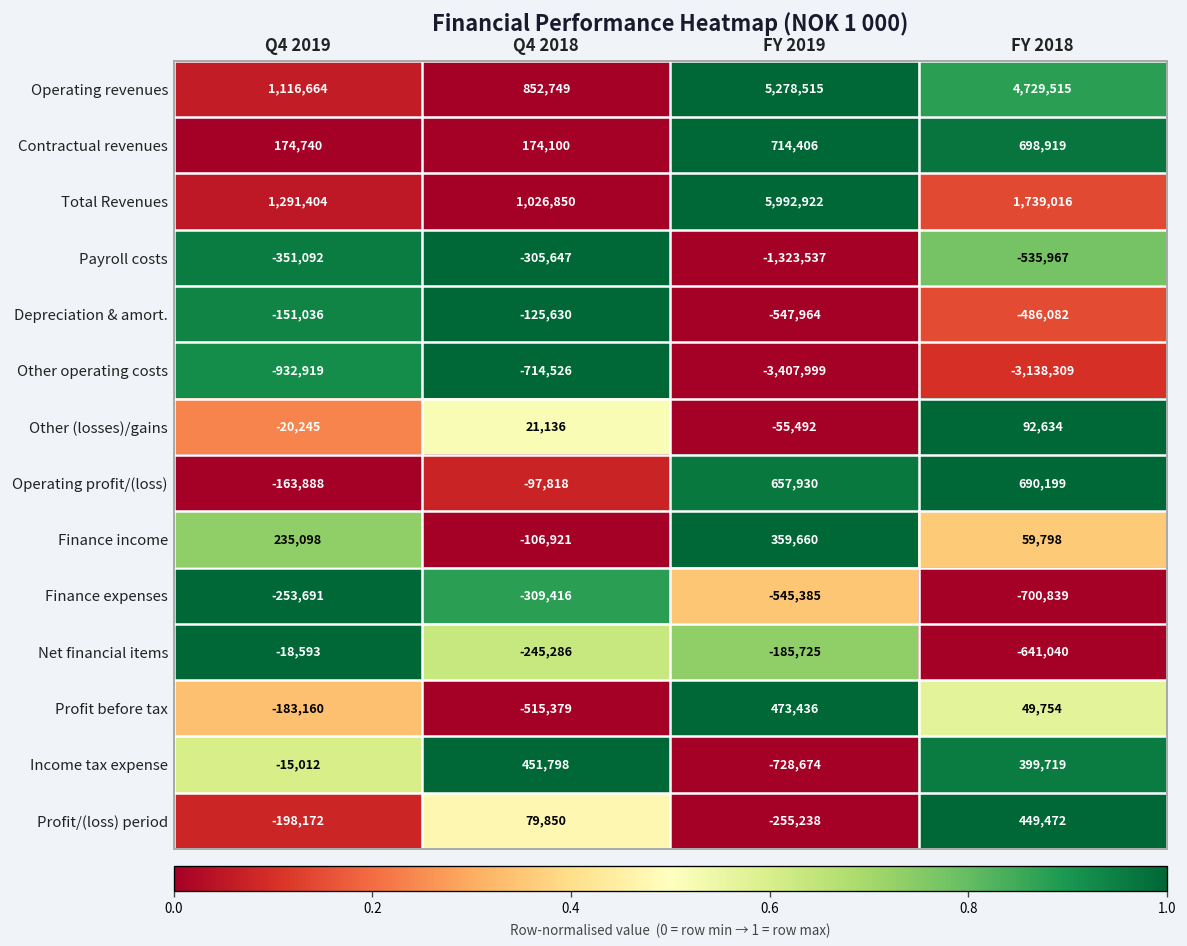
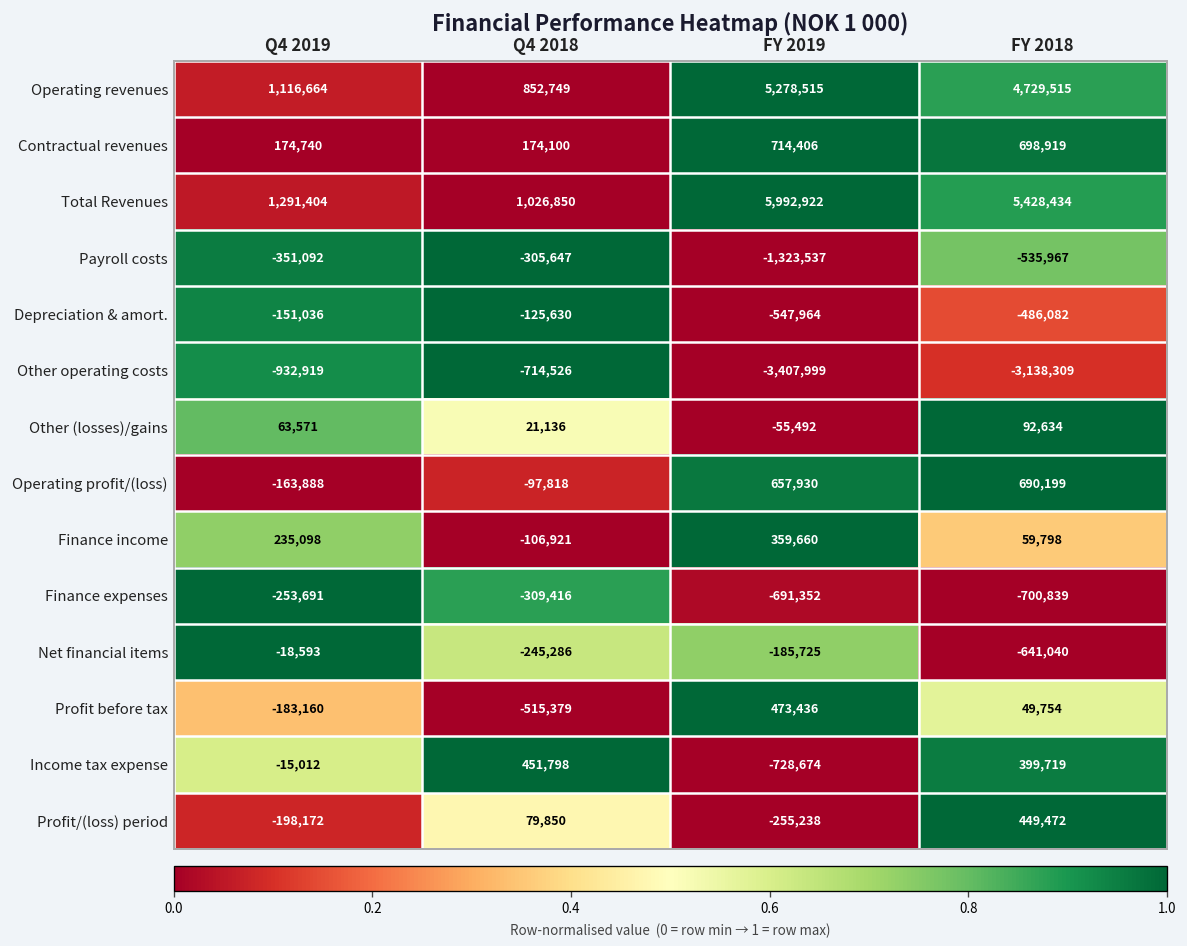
Total Revenues, FY 2018: 1,739,016 -> 5,428,434
Other (losses)/gains, Q4 2019: -20,245 -> 63,571
Finance expenses, FY 2019: -545,385 -> -691,352
